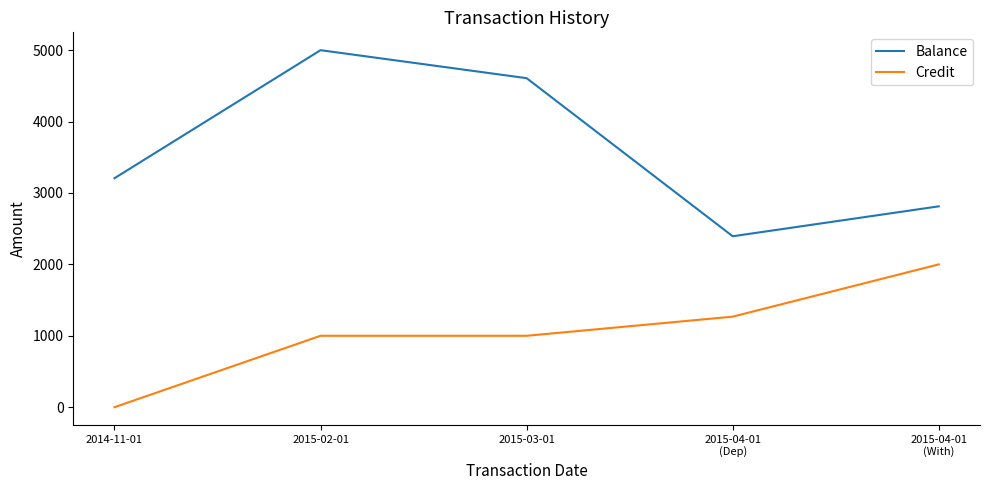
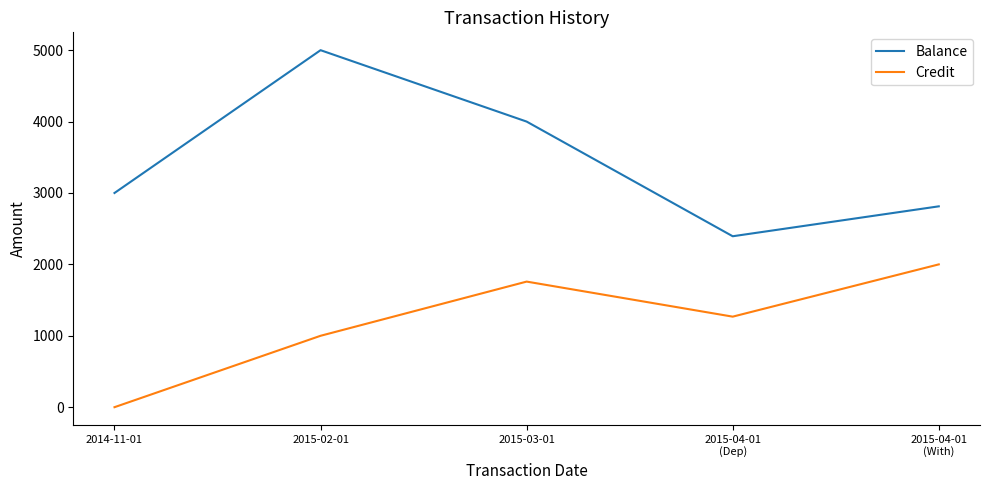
Balance, 2014-11-01: 3200 -> 3000
Balance, 2015-03-01: 4600 -> 4000
Credit, 2015-03-01: 1000 -> 1800
